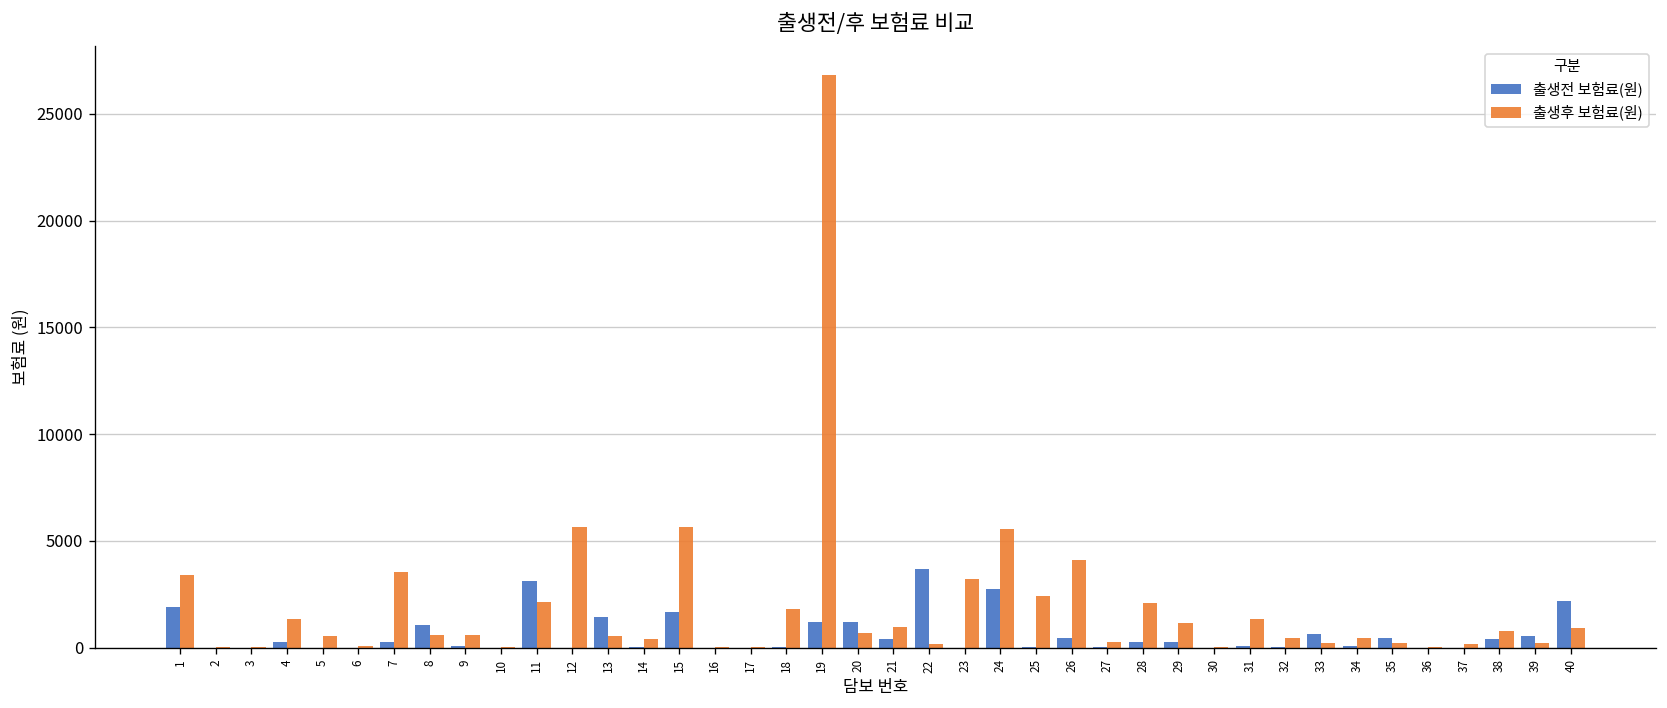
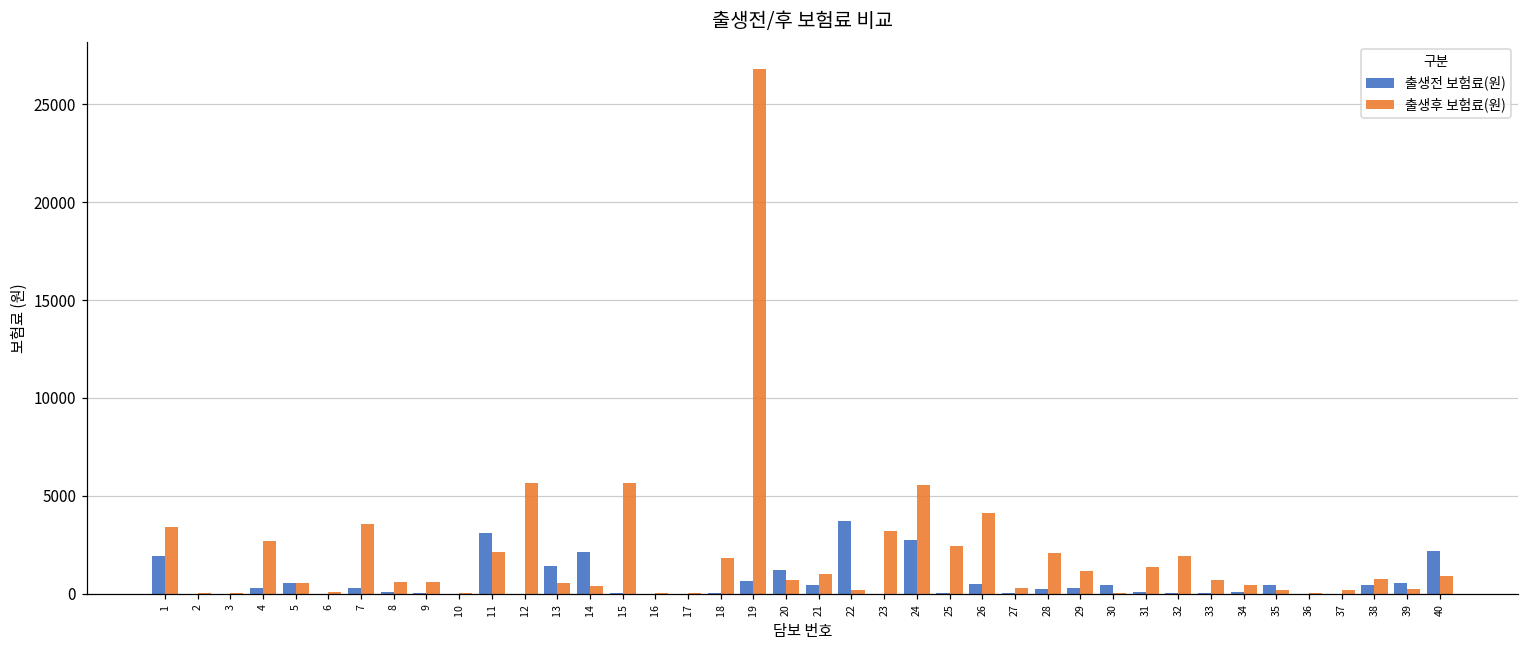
출생후 보험료(원), 4: 1300 -> 2700
출생전 보험료(원), 5: 0 -> 600
출생전 보험료(원), 8: 1100 -> 100
출생전 보험료(원), 14: 0 -> 2100
출생전 보험료(원), 15: 1700 -> 0
출생전 보험료(원), 19: 1200 -> 600
출생전 보험료(원), 30: 0 -> 500
출생후 보험료(원), 32: 500 -> 1900
출생전 보험료(원), 33: 600 -> 100
출생후 보험료(원), 33: 200 -> 700
